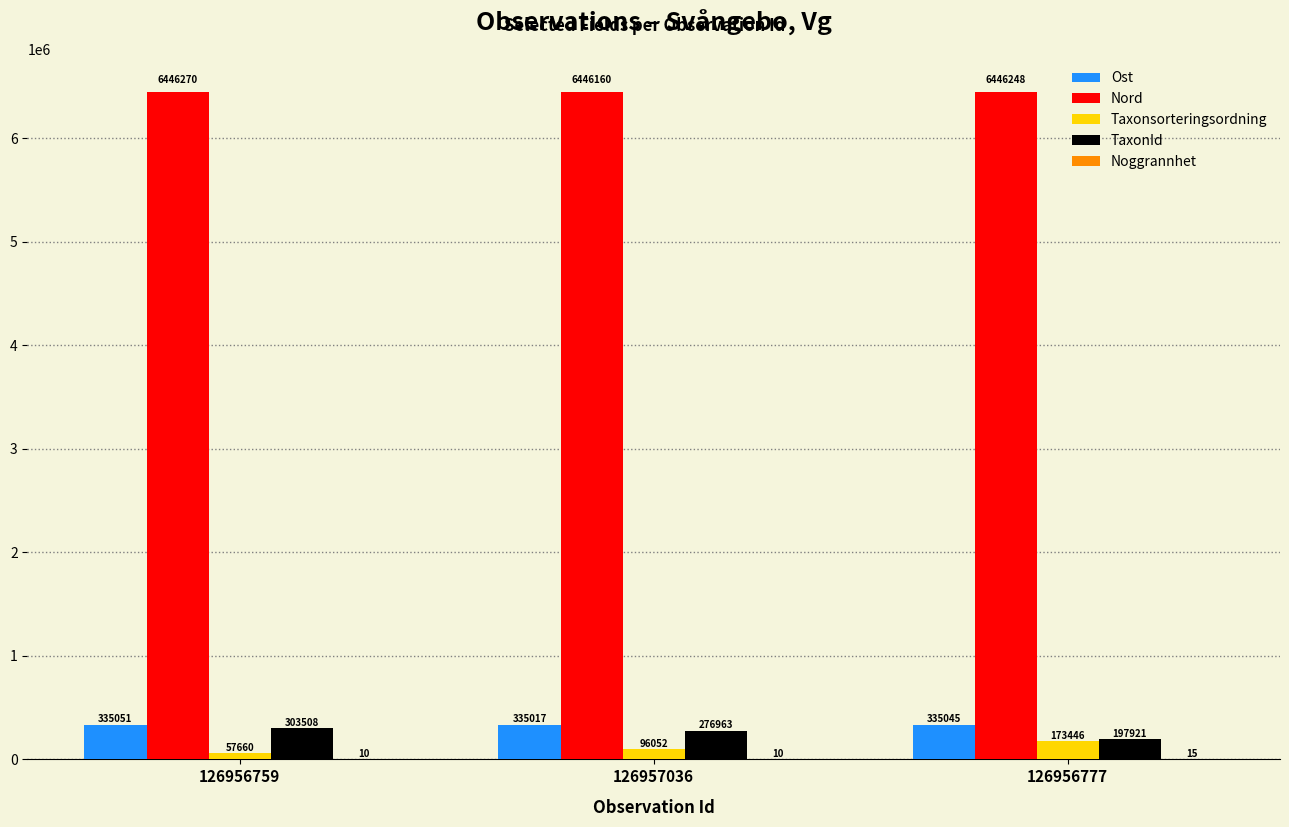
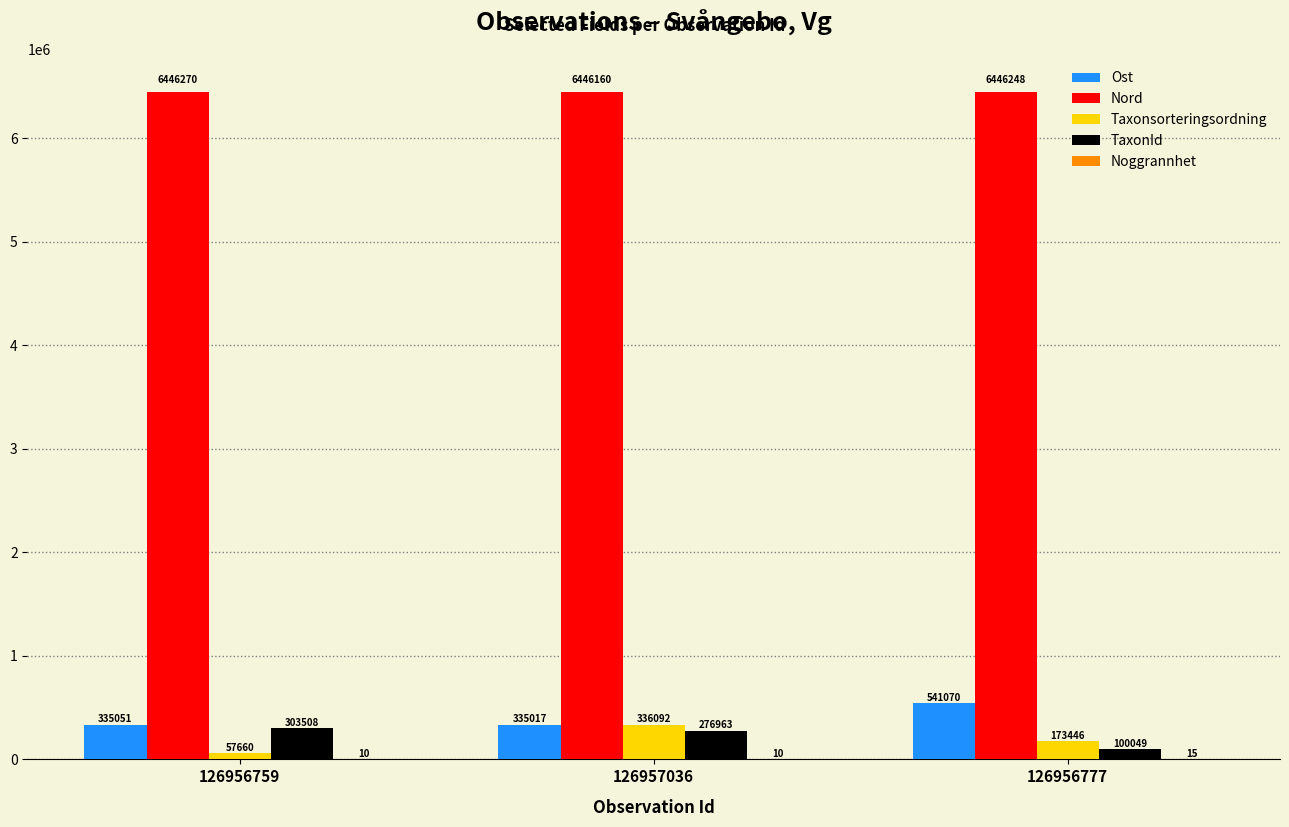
Taxonsorteringsordning, 126957036: 96052 -> 336092
Ost, 126956777: 335045 -> 541070
TaxonId, 126956777: 197921 -> 100049
